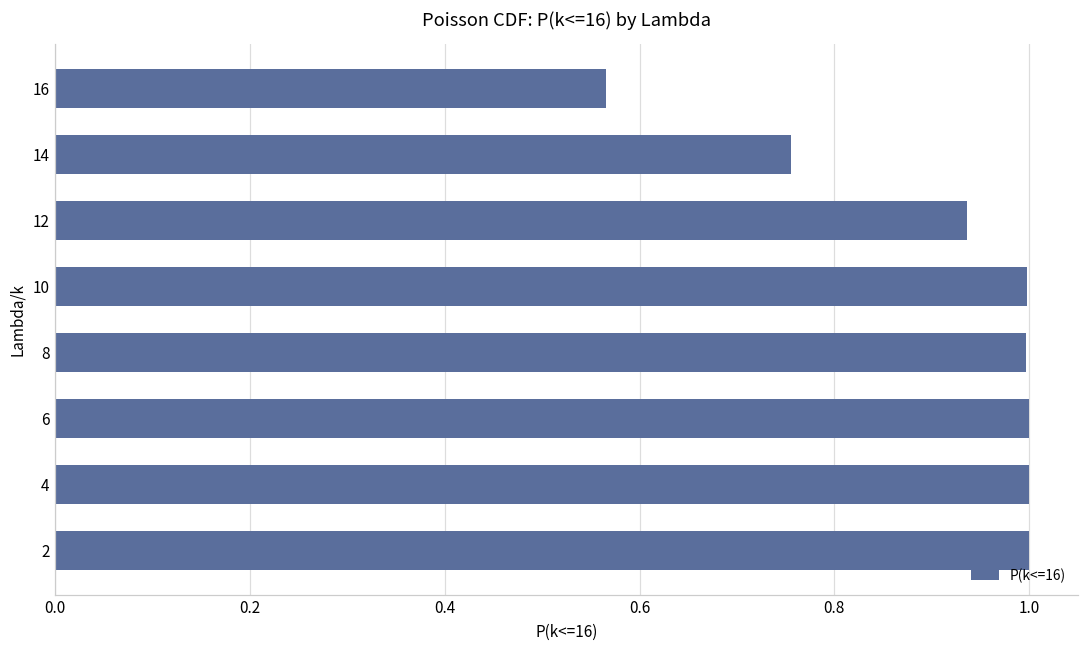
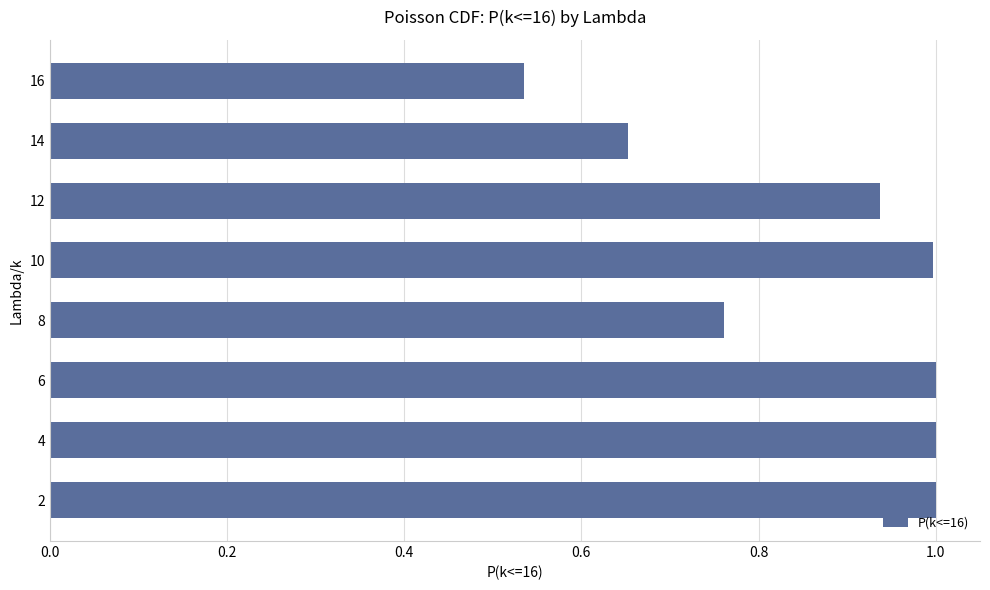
16: 0.57 -> 0.54
14: 0.76 -> 0.65
8: 1.00 -> 0.76
